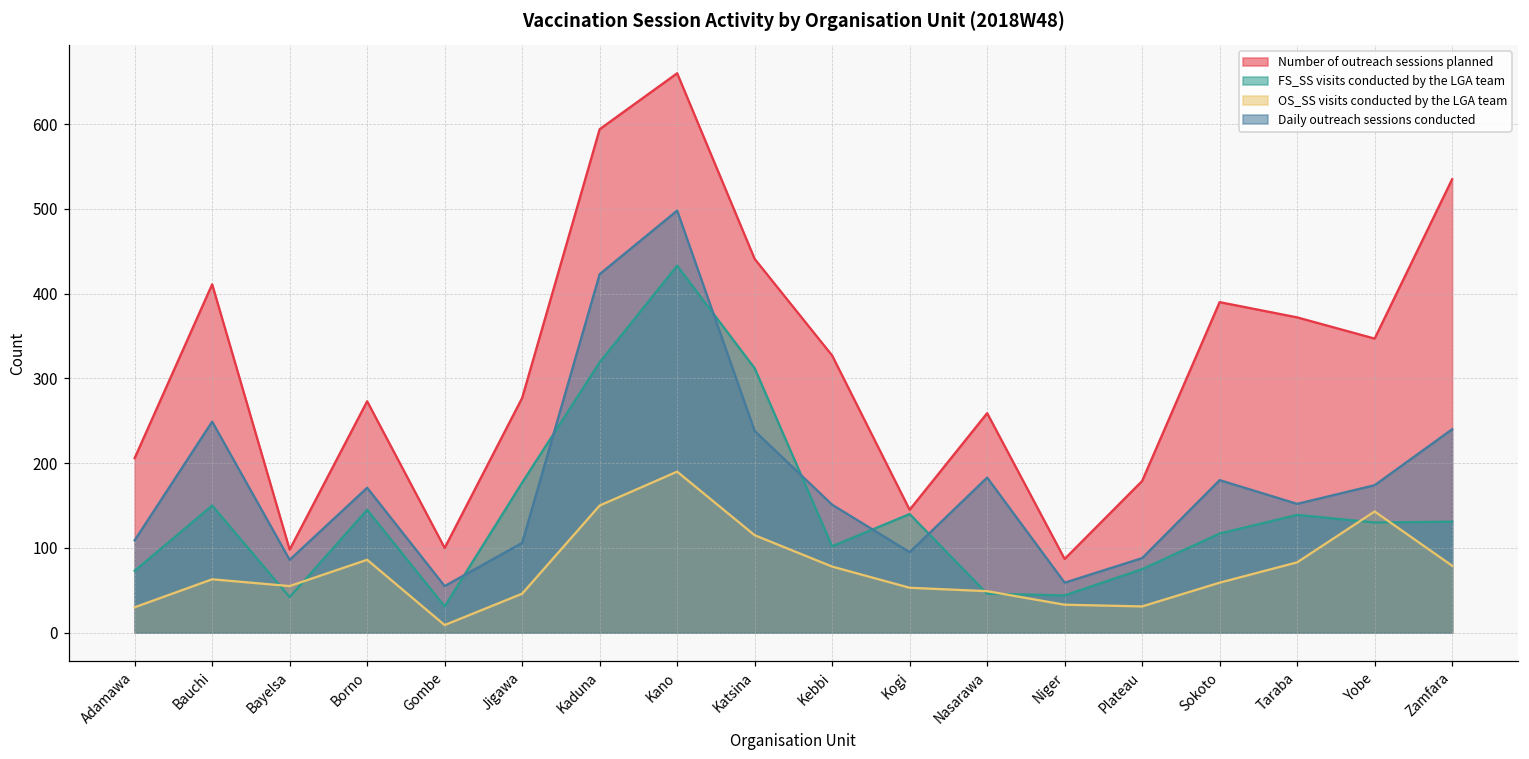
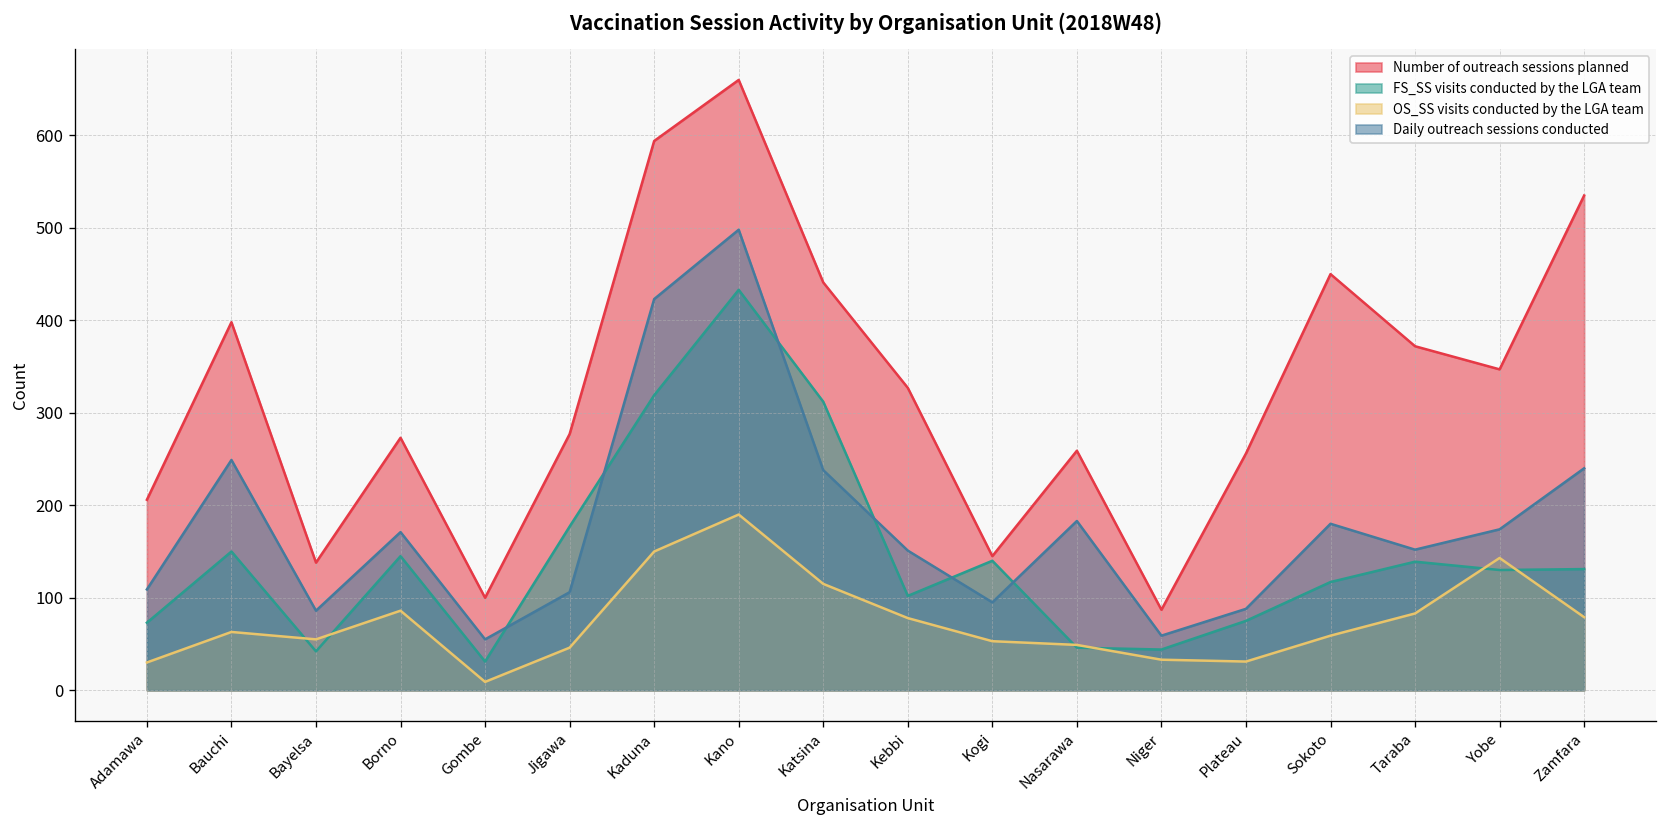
Number of outreach sessions planned, Bauchi: 410 -> 400
Number of outreach sessions planned, Bayelsa: 100 -> 140
Number of outreach sessions planned, Plateau: 180 -> 260
Number of outreach sessions planned, Sokoto: 390 -> 450
